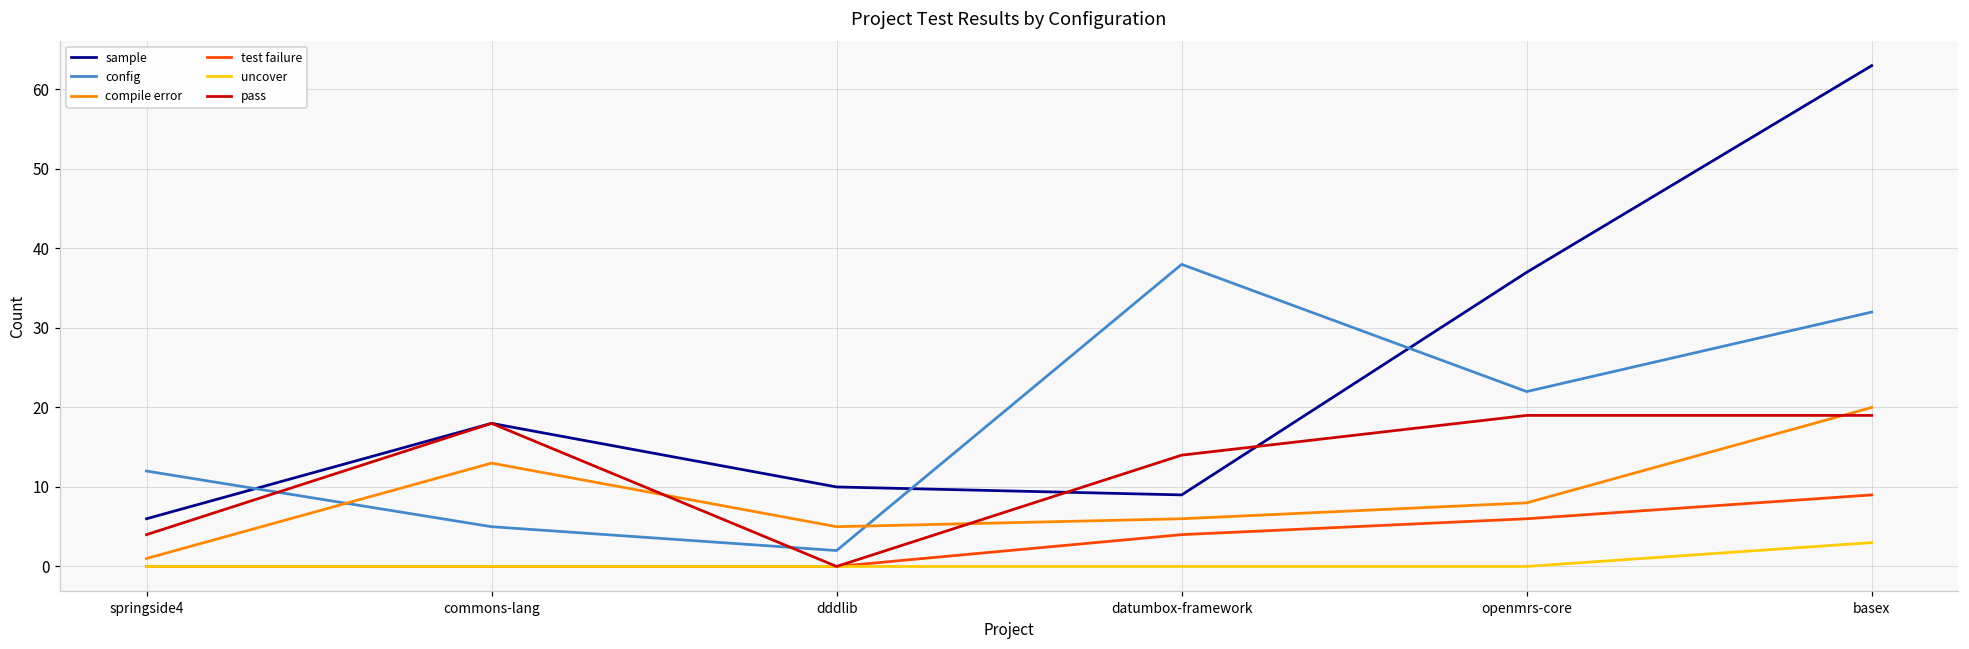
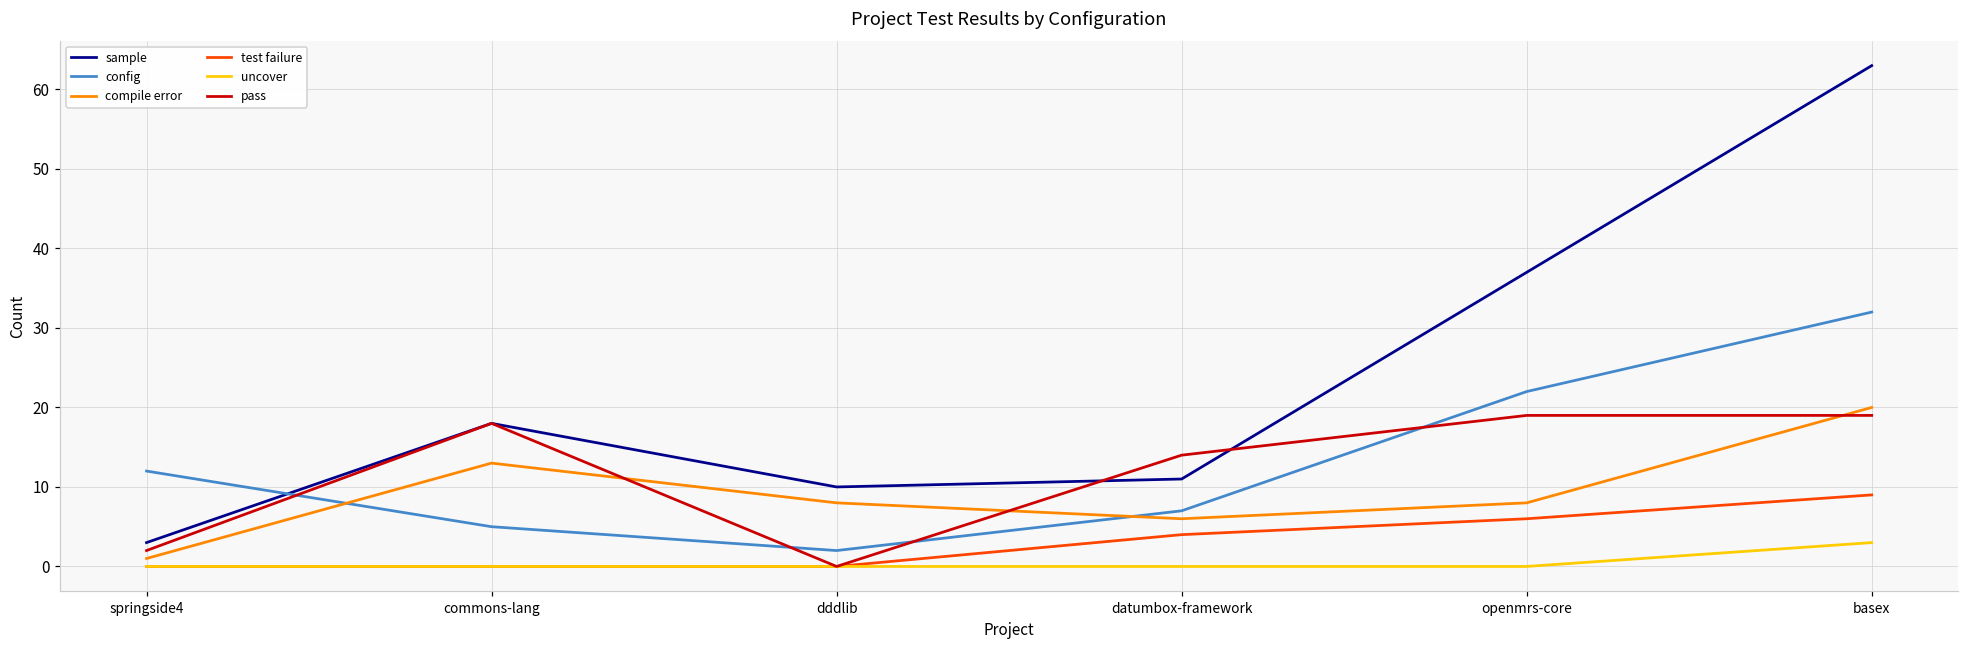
sample, springside4: 6 -> 3
pass, springside4: 4 -> 2
compile error, dddlib: 5 -> 8
sample, datumbox-framework: 9 -> 11
config, datumbox-framework: 38 -> 7
